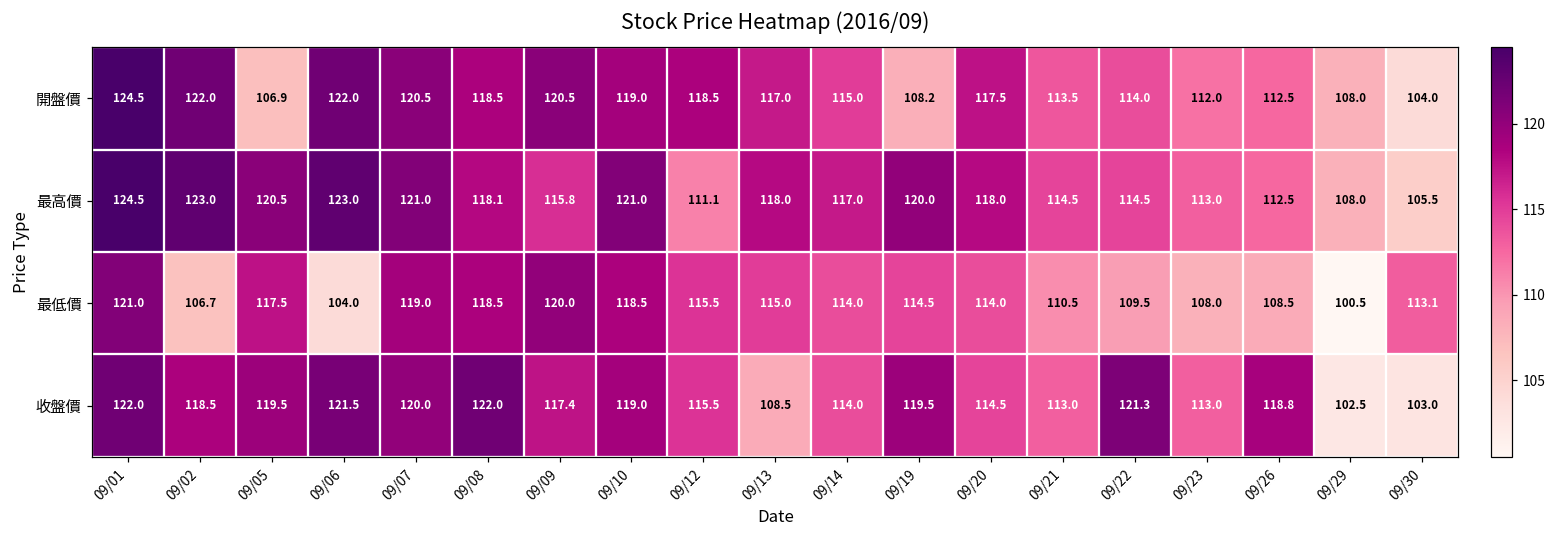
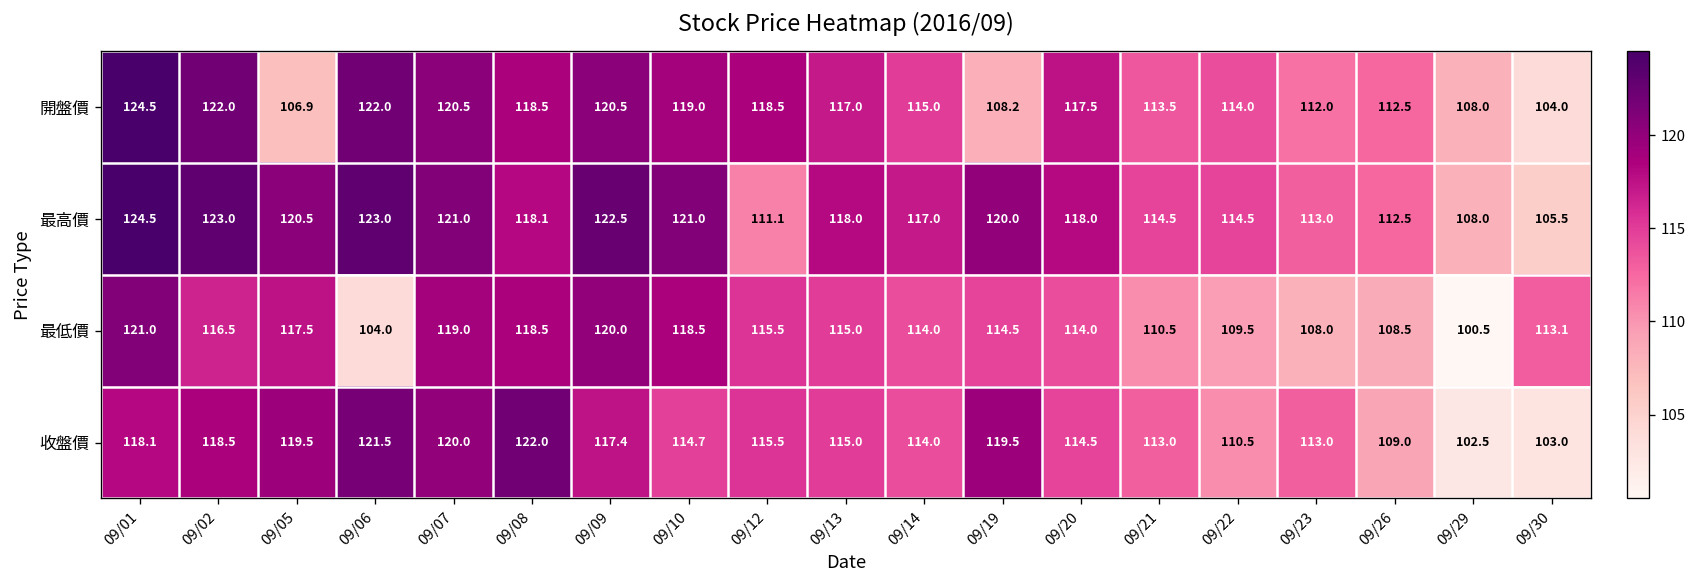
最高價, 09/09: 115.8 -> 122.5
最低價, 09/02: 106.7 -> 116.5
收盤價, 09/01: 122.0 -> 118.1
收盤價, 09/10: 119.0 -> 114.7
收盤價, 09/13: 108.5 -> 115.0
收盤價, 09/22: 121.3 -> 110.5
收盤價, 09/26: 118.8 -> 109.0
